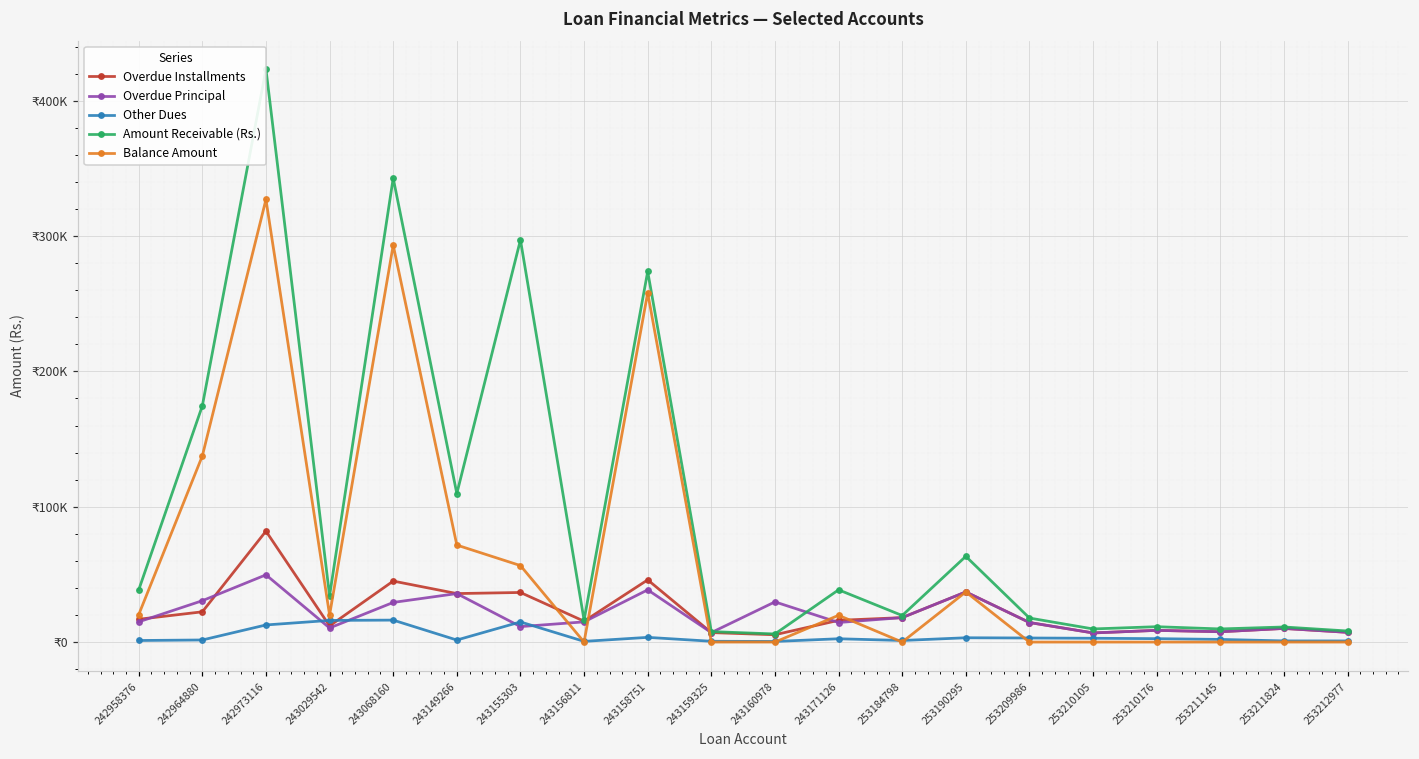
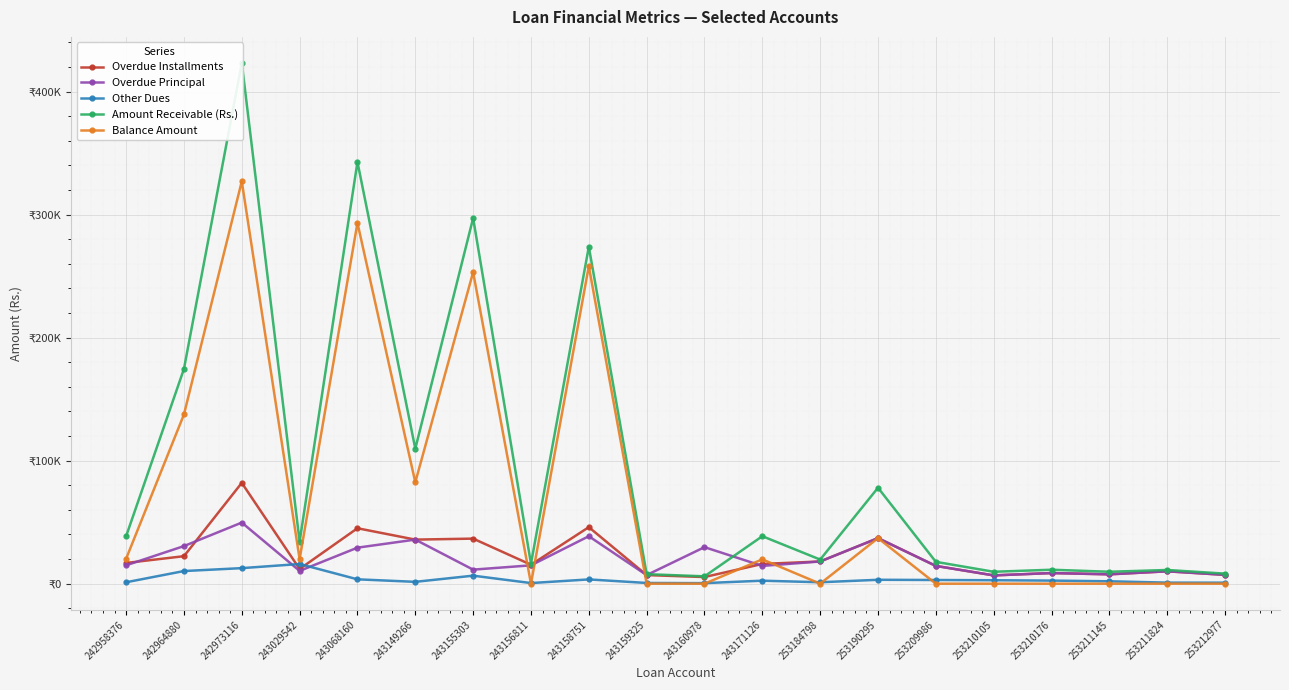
Other Dues, 242964880: ₹2000 -> ₹10000
Other Dues, 243068160: ₹16000 -> ₹4000
Balance Amount, 243149266: ₹72000 -> ₹82000
Other Dues, 243155303: ₹15000 -> ₹7000
Balance Amount, 243155303: ₹57000 -> ₹253000
Amount Receivable (Rs.), 253190295: ₹63000 -> ₹78000
